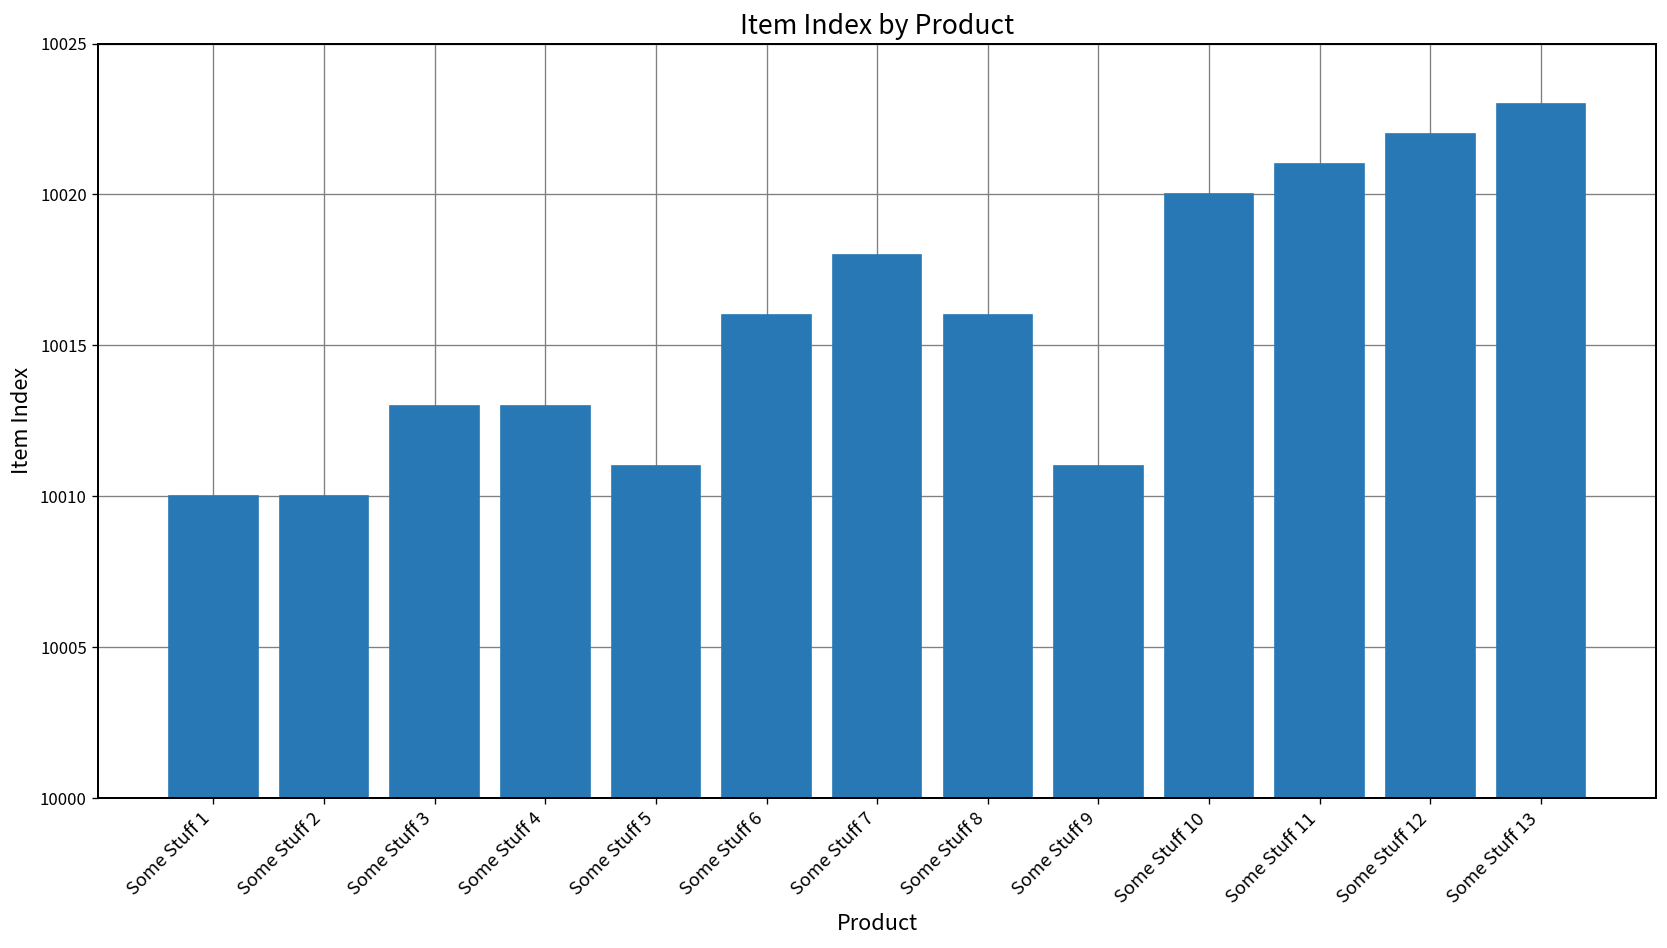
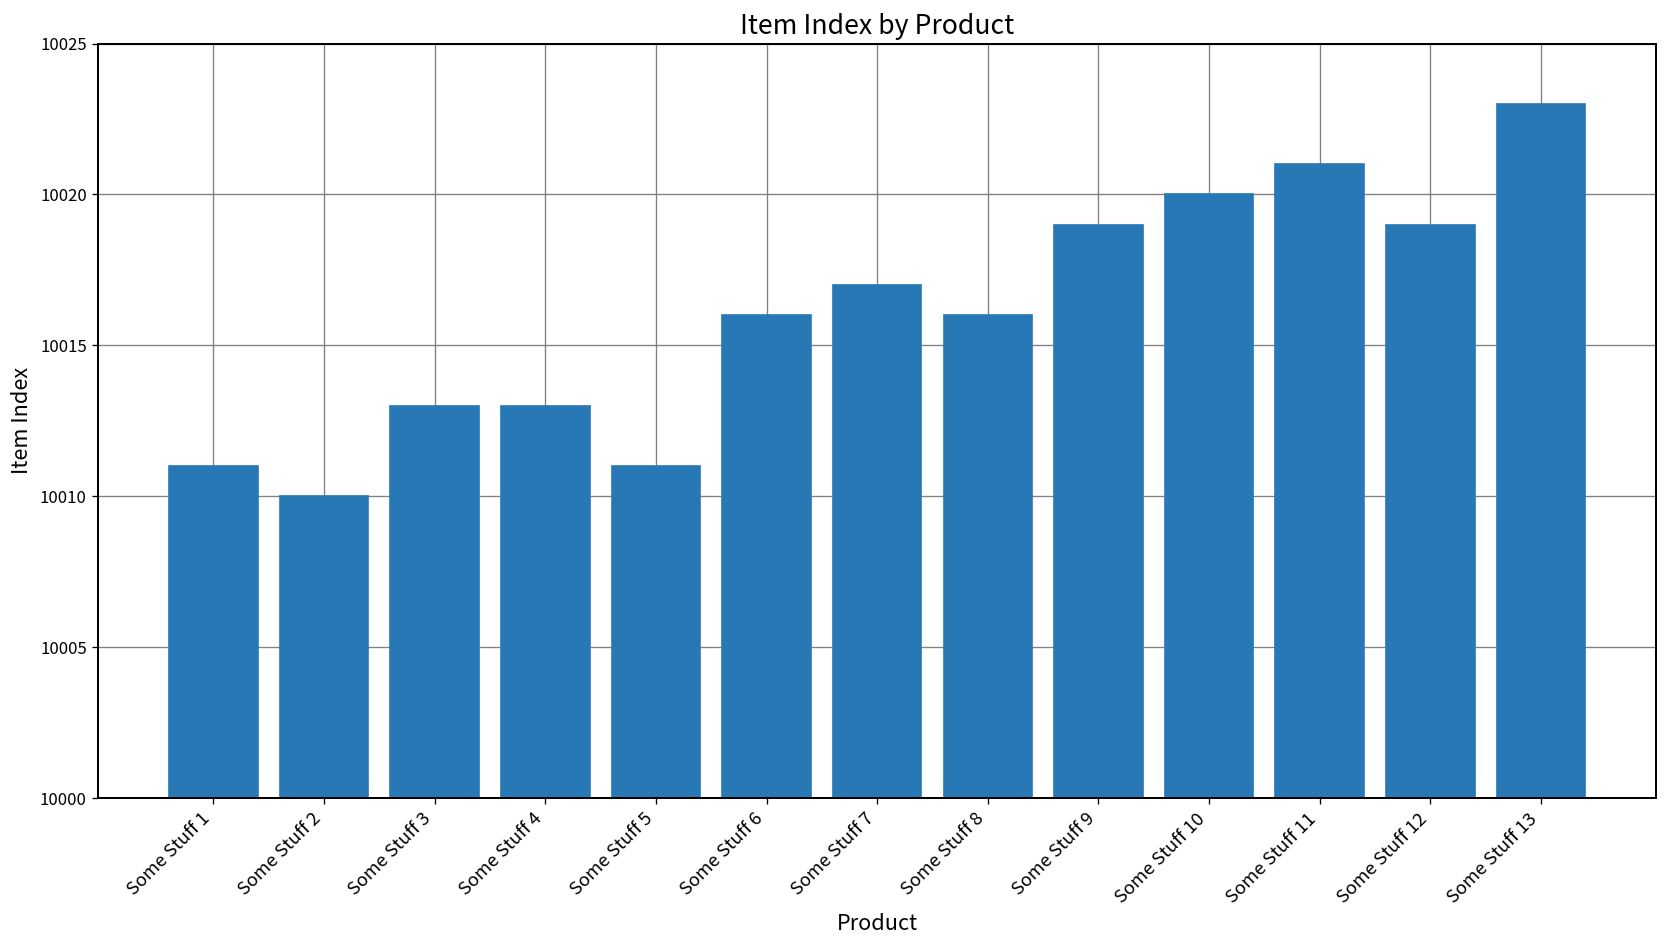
Some Stuff 1: 10010 -> 10011
Some Stuff 7: 10018 -> 10017
Some Stuff 9: 10011 -> 10019
Some Stuff 12: 10022 -> 10019
